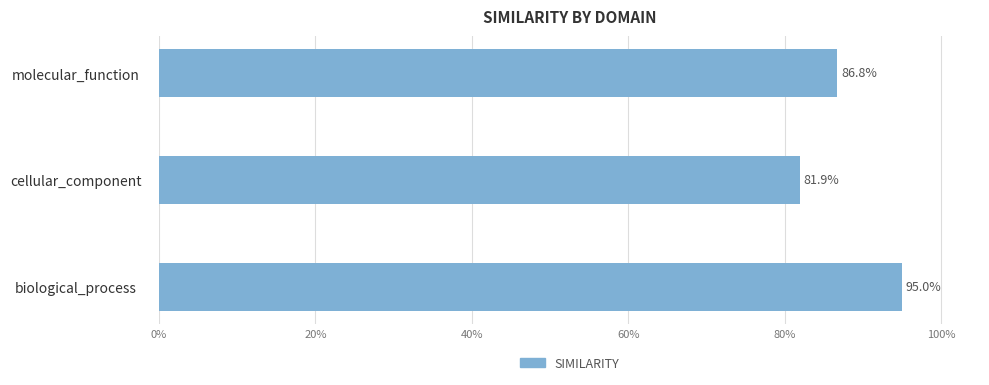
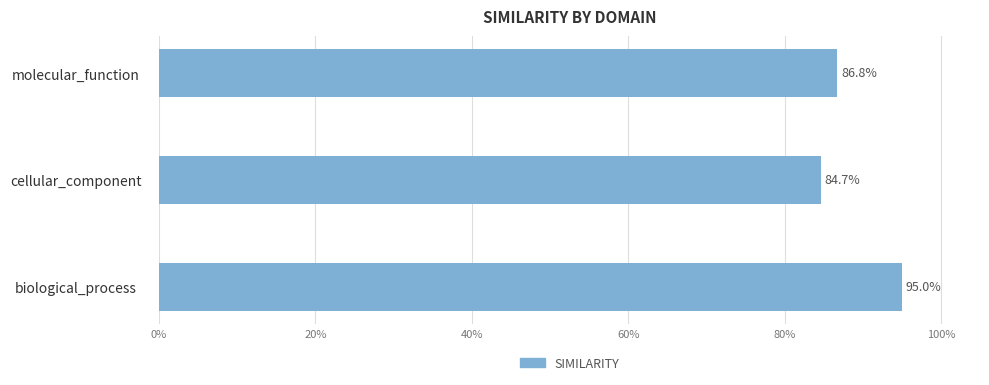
cellular_component: 81.9% -> 84.7%
